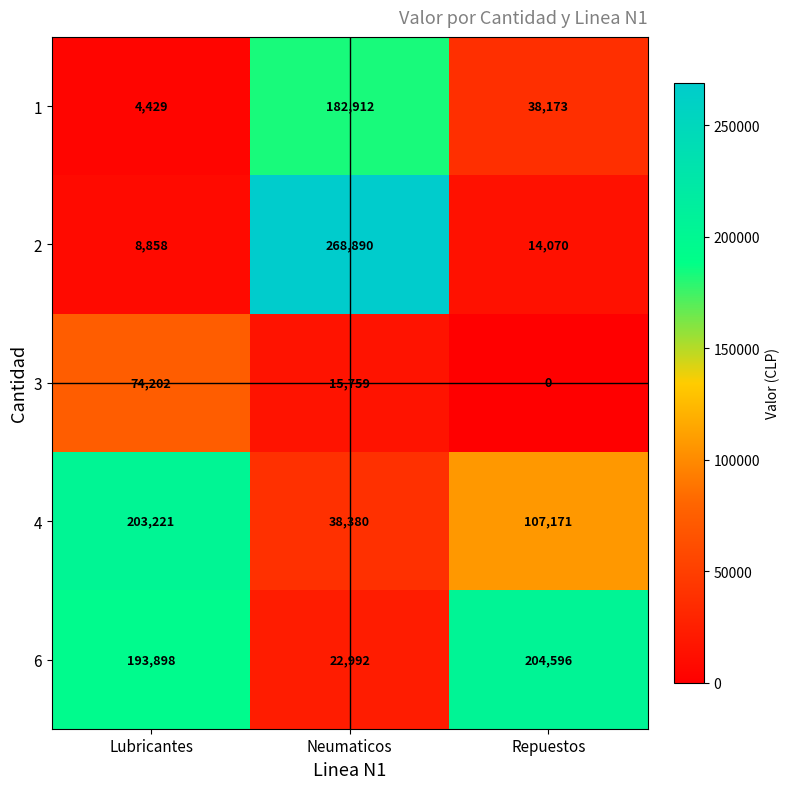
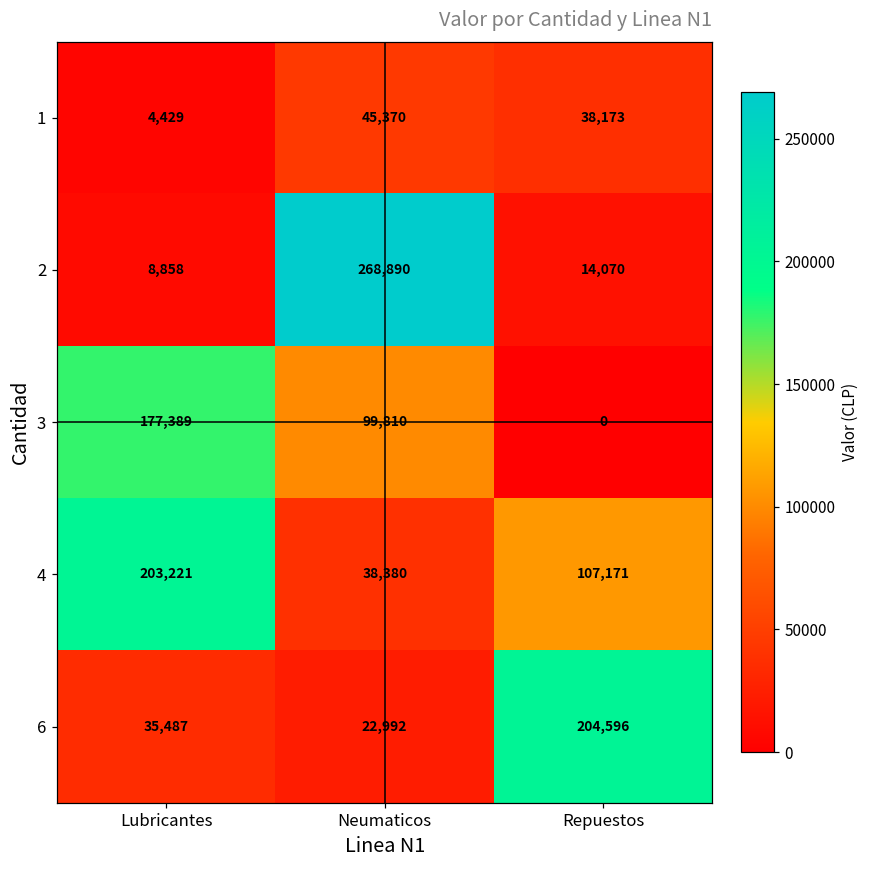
1, Neumaticos: 182,912 -> 45,370
3, Lubricantes: 74,202 -> 177,389
3, Neumaticos: 15,759 -> 99,810
6, Lubricantes: 193,898 -> 35,487
